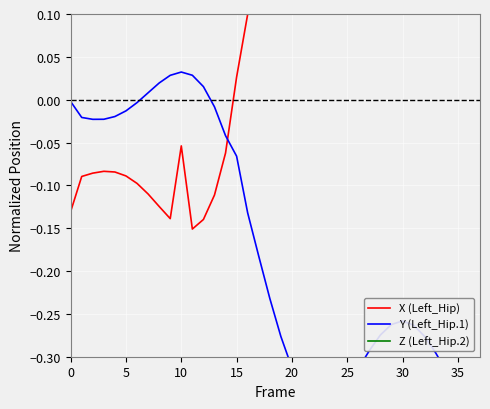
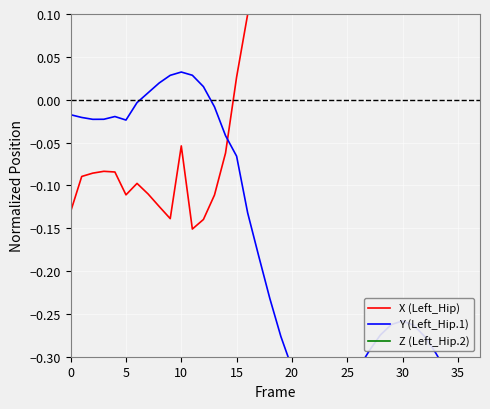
Y (Left_Hip.1), 0: 0.00 -> -0.02
X (Left_Hip), 5: -0.09 -> -0.11
Y (Left_Hip.1), 5: -0.01 -> -0.02
